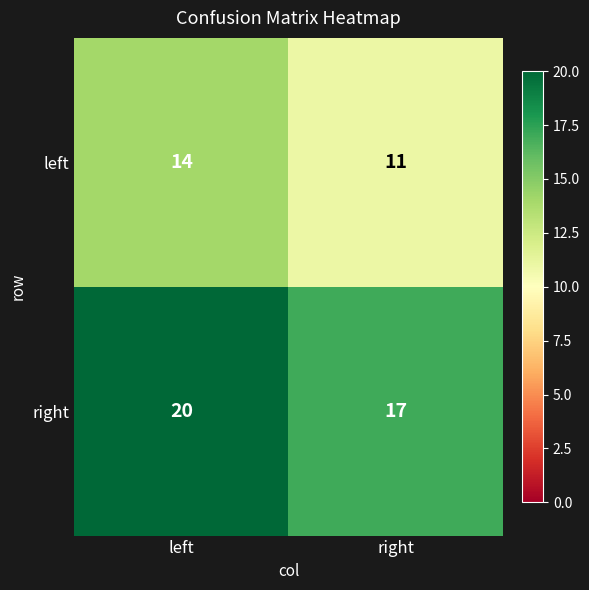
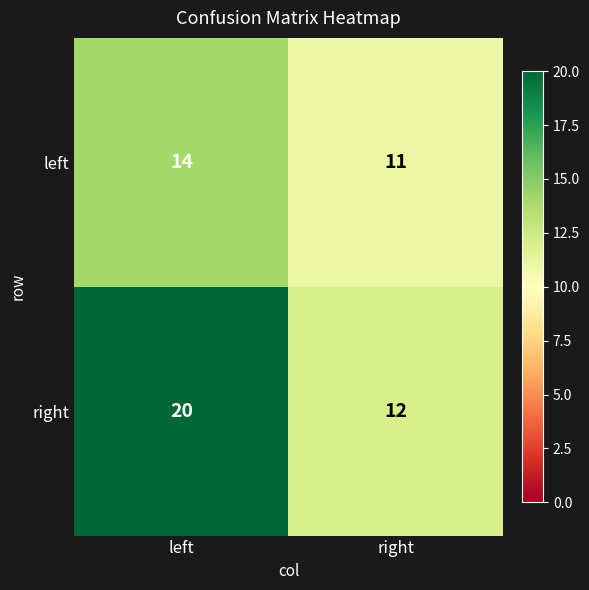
right, right: 17 -> 12
